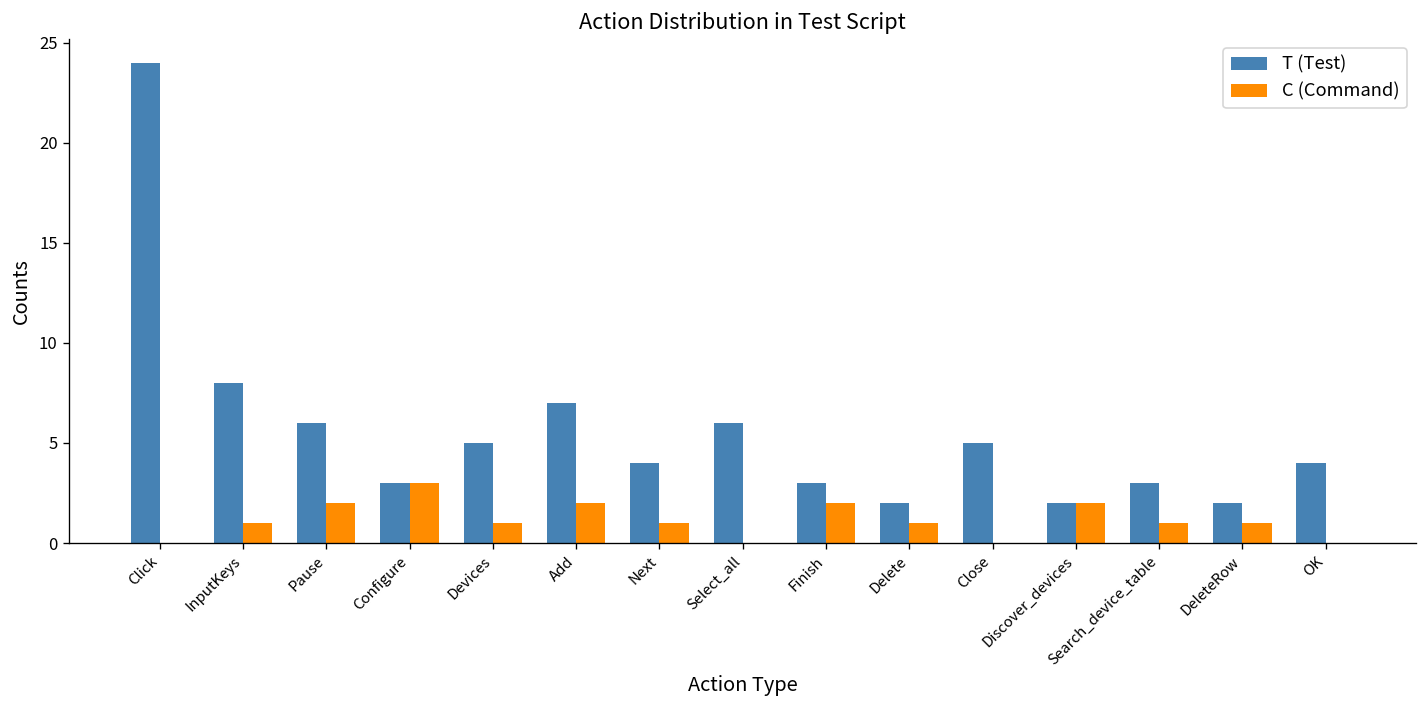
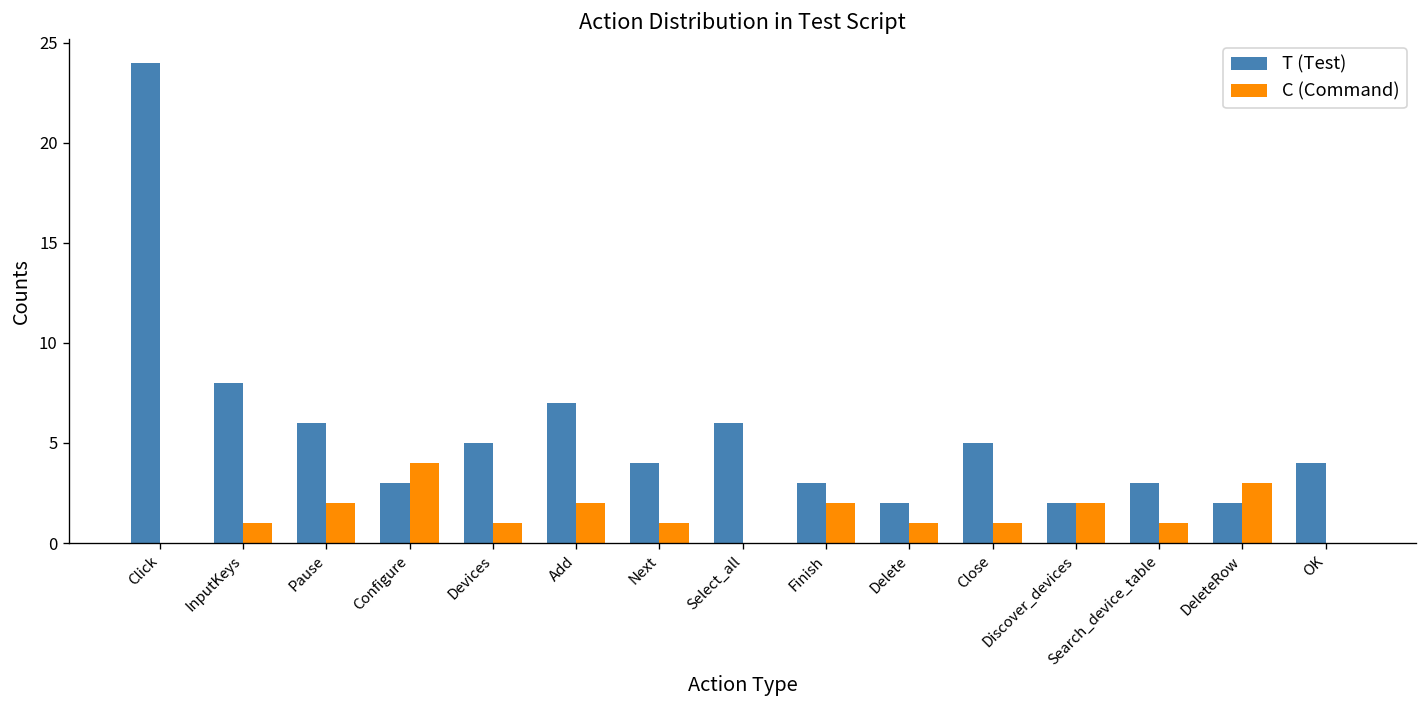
C (Command), Configure: 3 -> 4
C (Command), Close: 0 -> 1
C (Command), DeleteRow: 1 -> 3
